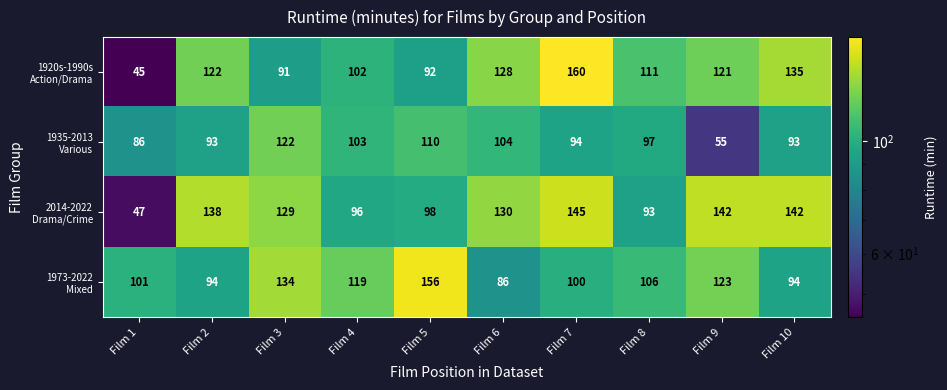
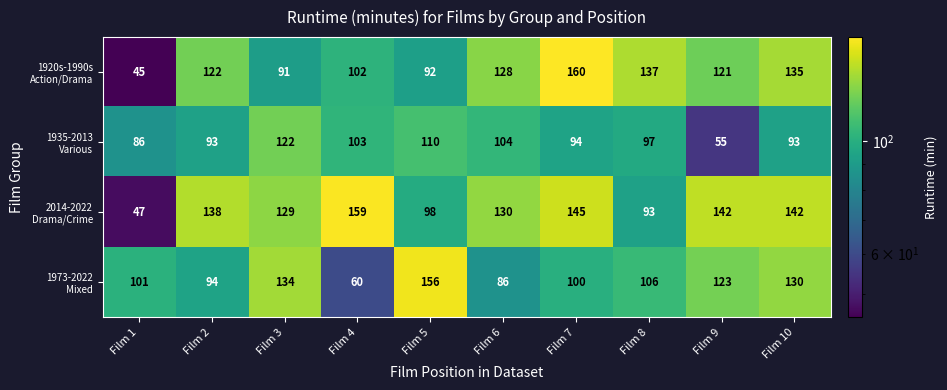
1920s-1990s Action/Drama, Film 8: 111 -> 137
2014-2022 Drama/Crime, Film 4: 96 -> 159
1973-2022 Mixed, Film 4: 119 -> 60
1973-2022 Mixed, Film 10: 94 -> 130
